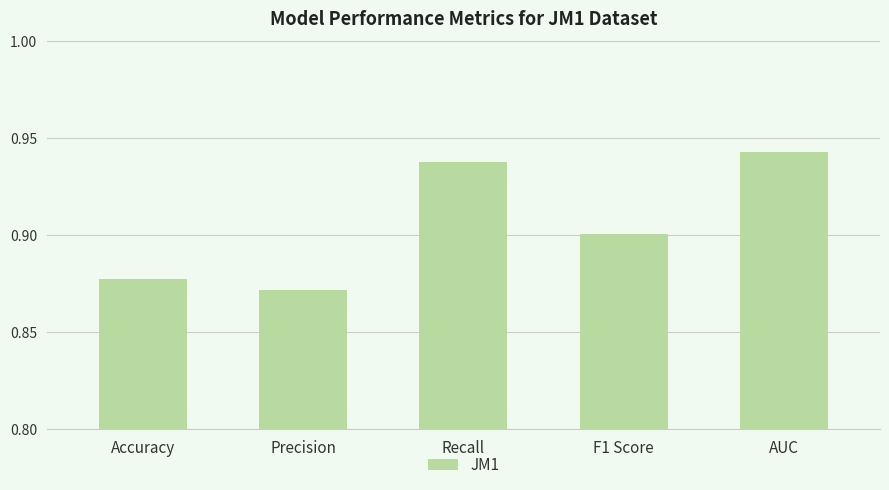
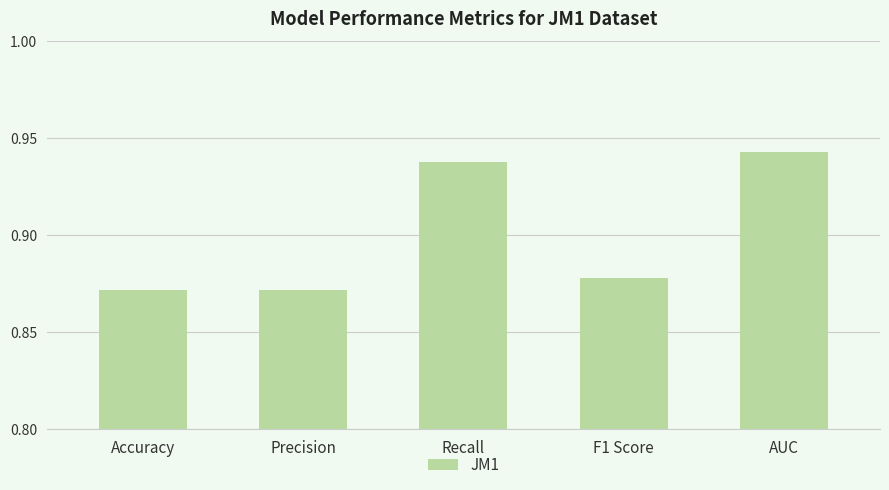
Accuracy: 0.878 -> 0.872
F1 Score: 0.901 -> 0.878
